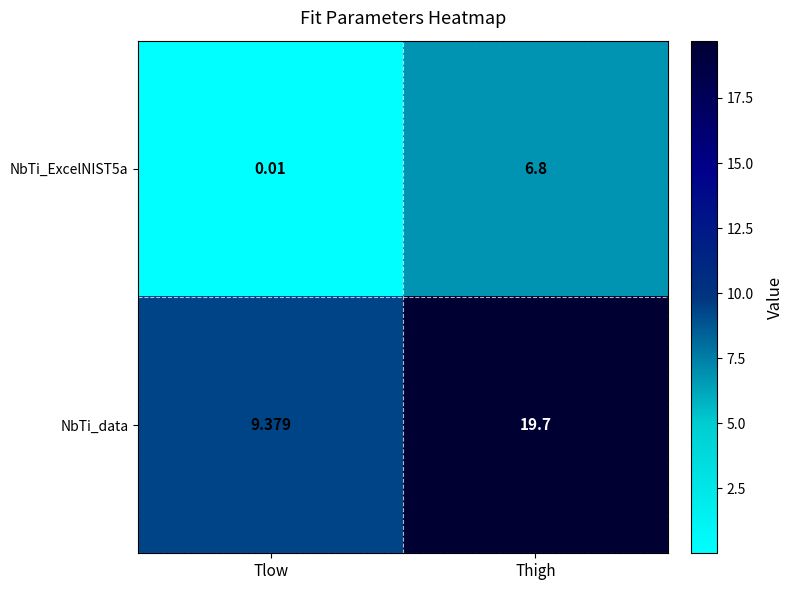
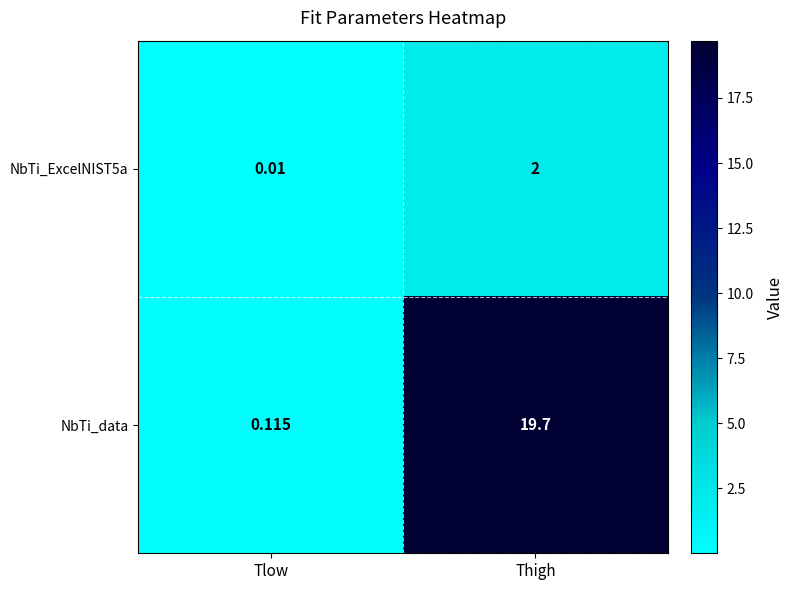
NbTi_ExcelNIST5a, Thigh: 6.8 -> 2
NbTi_data, Tlow: 9.379 -> 0.115
